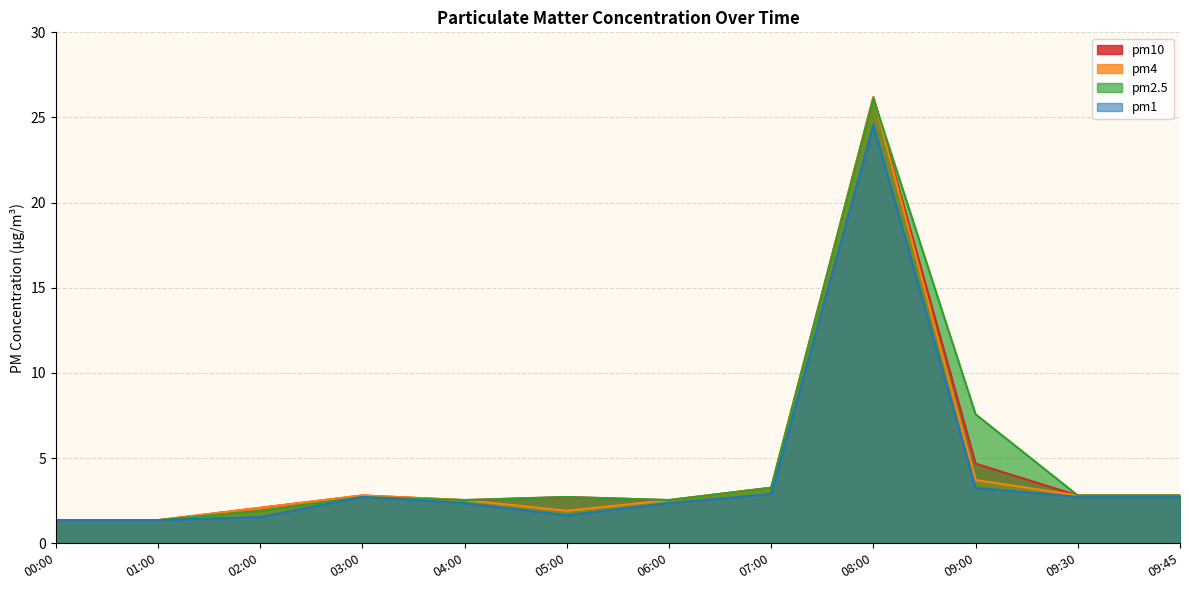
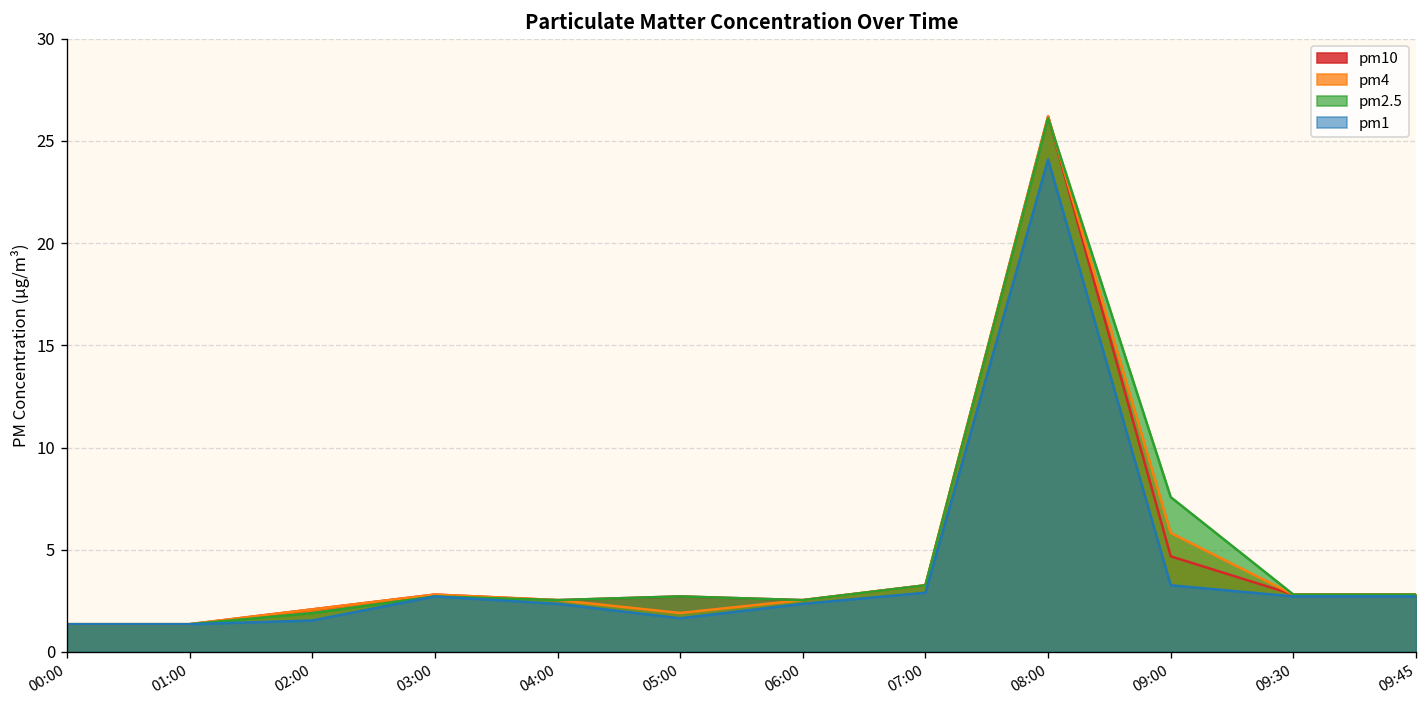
pm1, 08:00: 24.6 -> 24.1
pm4, 09:00: 3.7 -> 5.8
